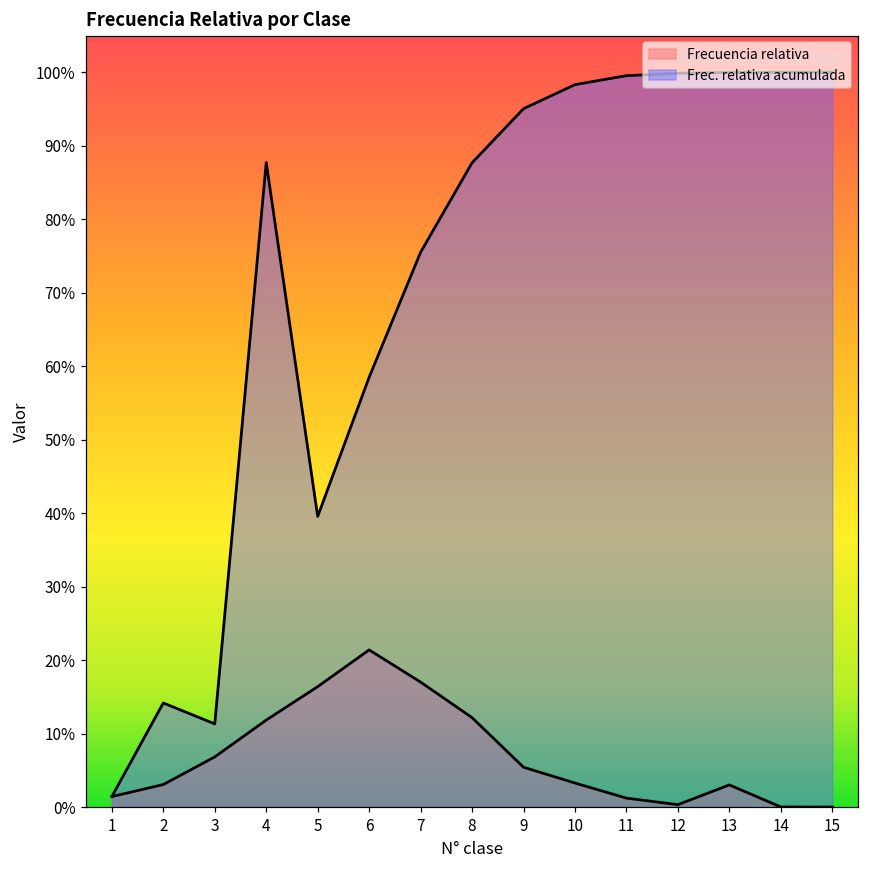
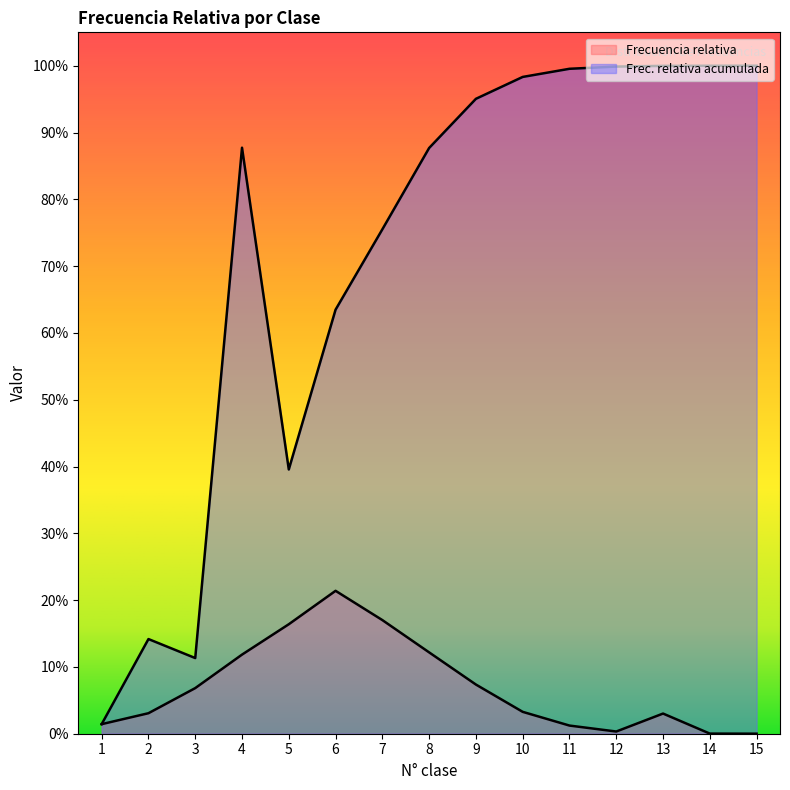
Frec. relativa acumulada, 6: 58% -> 63%
Frecuencia relativa, 9: 5% -> 7%
